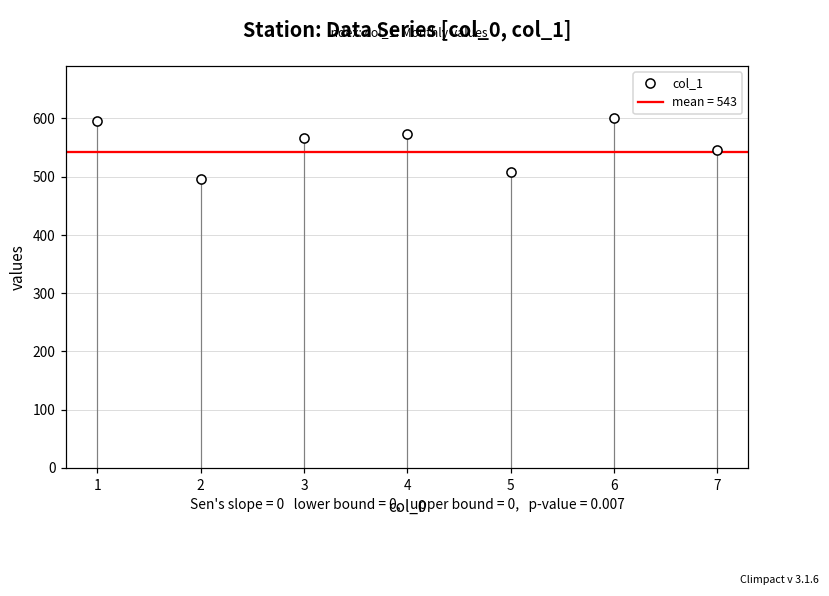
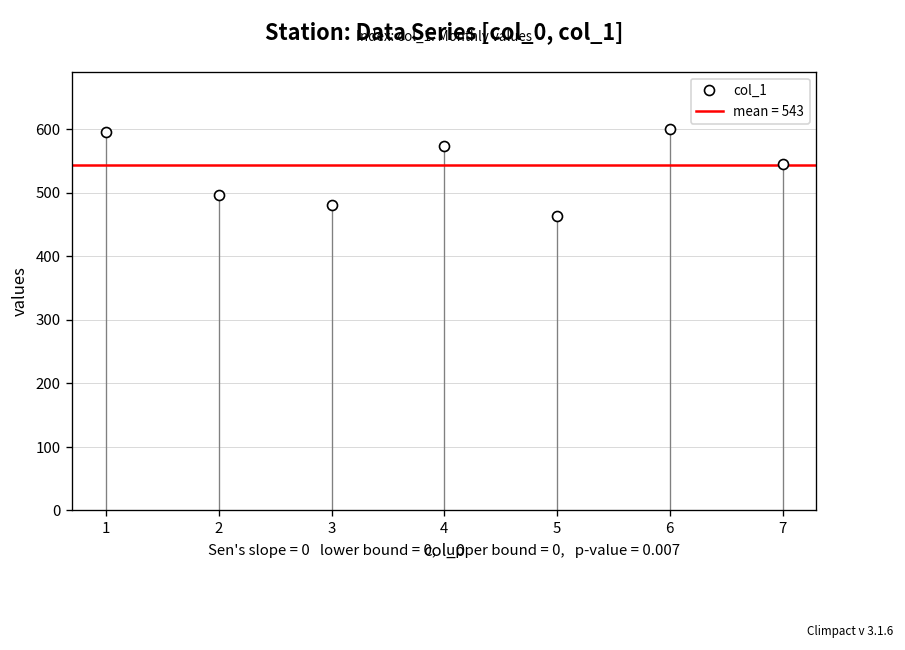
col_1, 3: 570 -> 480
col_1, 5: 510 -> 460
